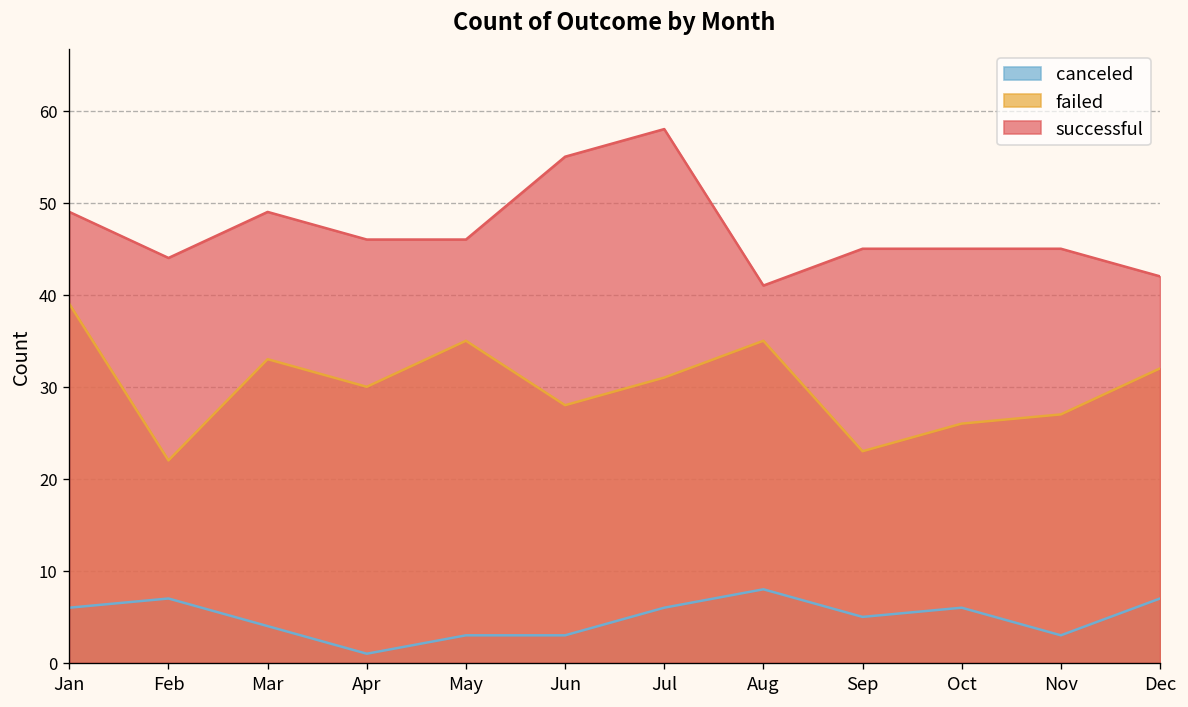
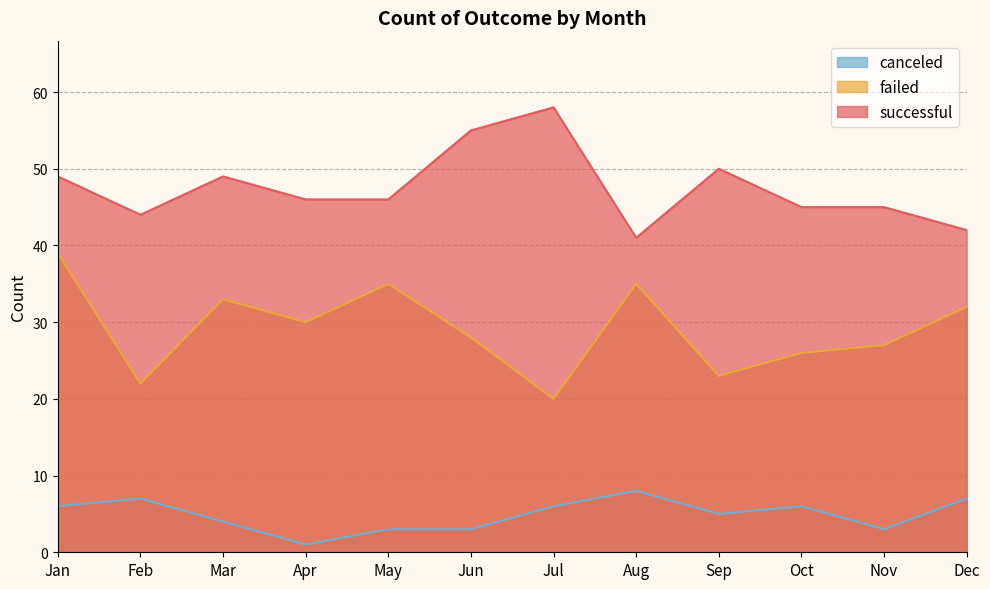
failed, Jul: 31 -> 20
successful, Sep: 45 -> 50
